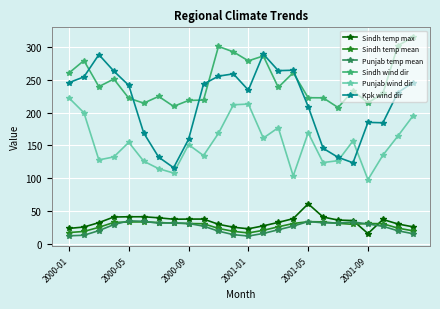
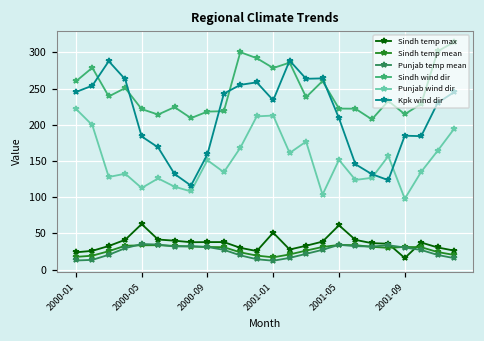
Sindh temp max, 2000-05: 40 -> 60
Punjab wind dir, 2000-05: 150 -> 110
Kpk wind dir, 2000-05: 240 -> 180
Sindh temp max, 2001-01: 20 -> 50
Punjab wind dir, 2001-05: 170 -> 150
